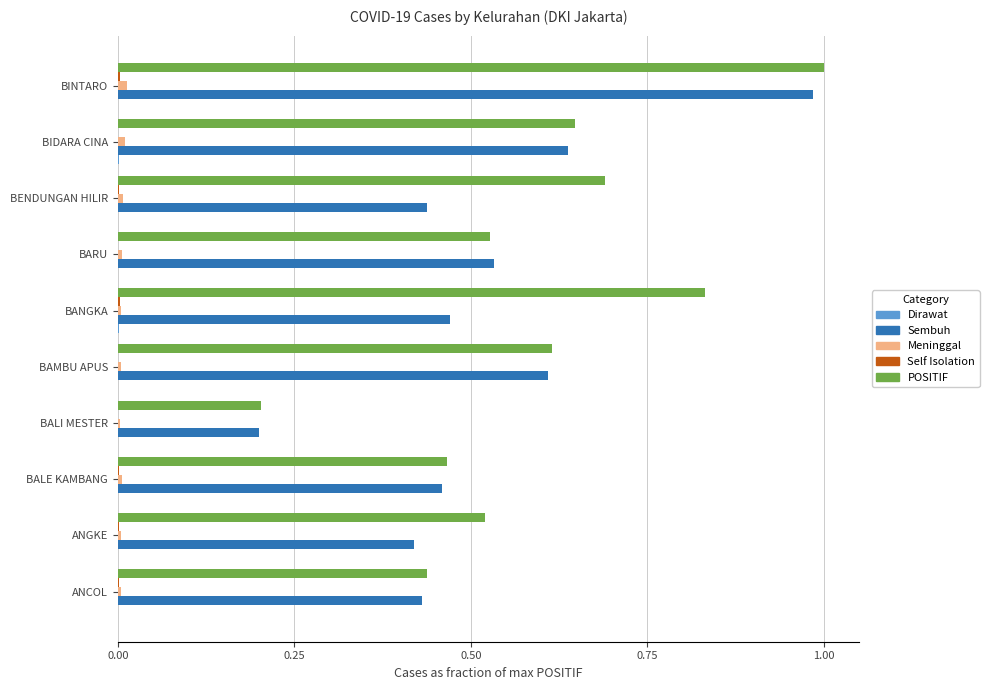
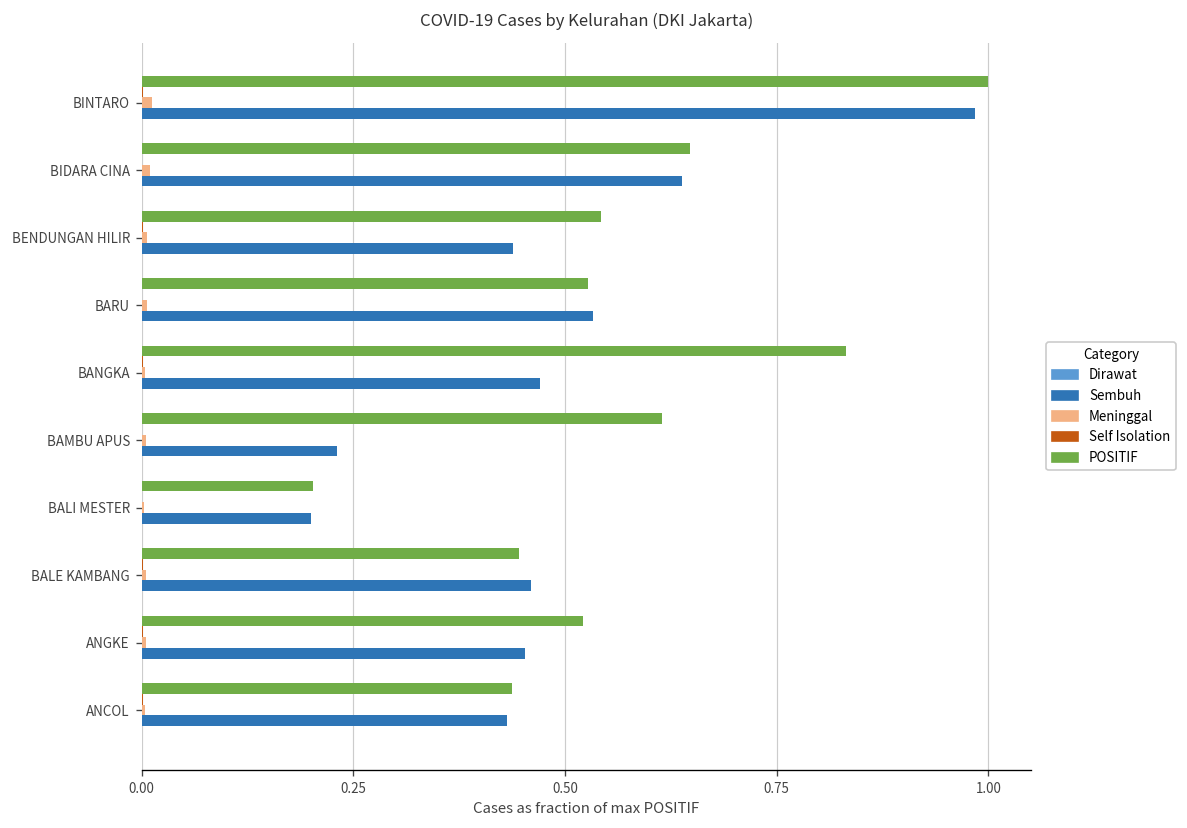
POSITIF, BENDUNGAN HILIR: 0.69 -> 0.54
Sembuh, BAMBU APUS: 0.61 -> 0.23
POSITIF, BALE KAMBANG: 0.47 -> 0.45
Sembuh, ANGKE: 0.42 -> 0.45
